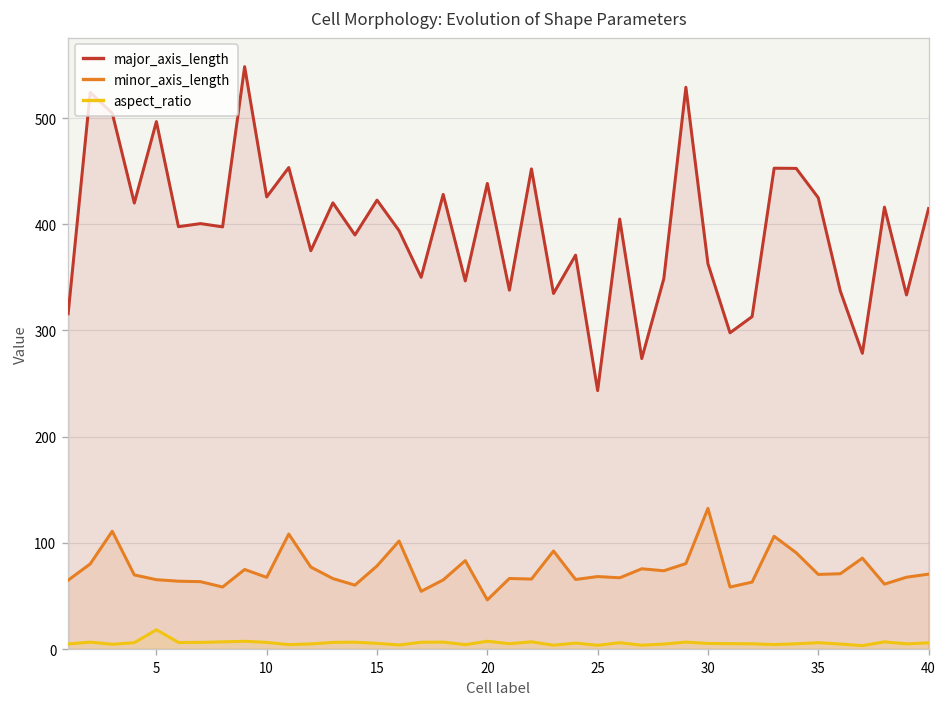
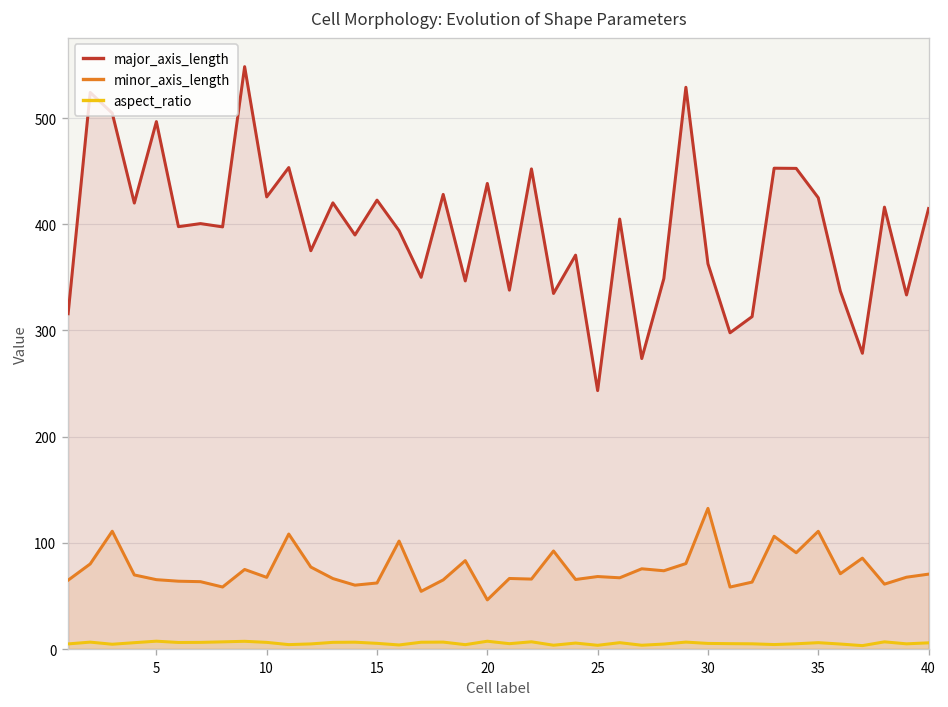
aspect_ratio, 5: 20 -> 10
minor_axis_length, 15: 80 -> 60
minor_axis_length, 35: 70 -> 110
